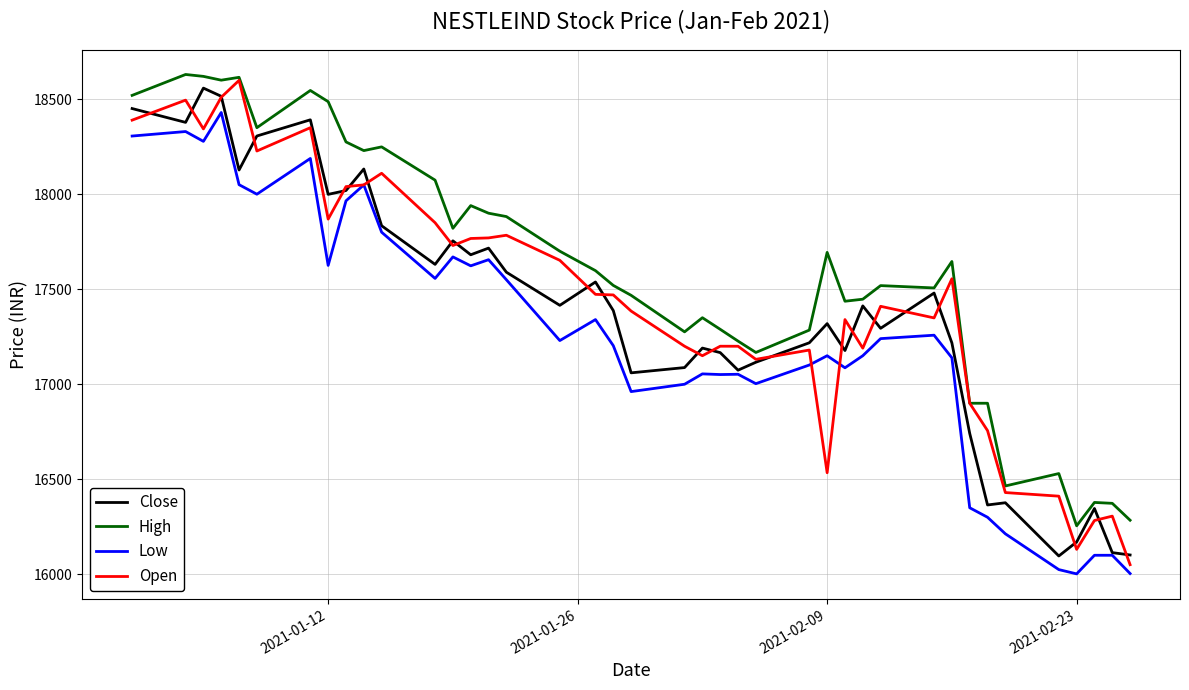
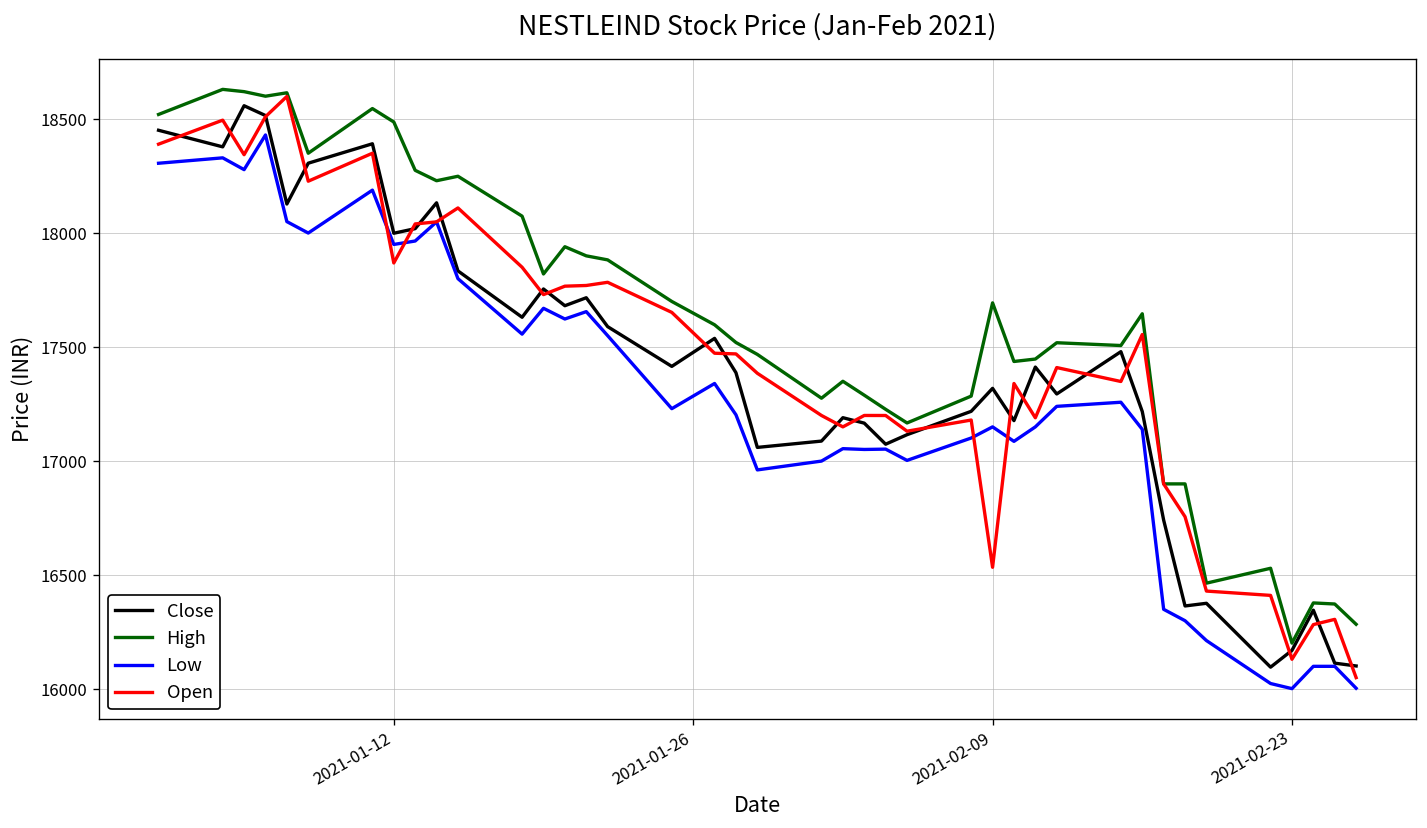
Low, 2021-01-12: 17630 -> 17950
High, 2021-02-23: 16260 -> 16200
